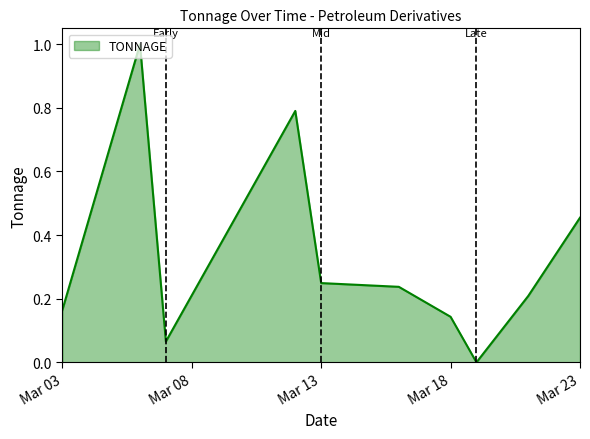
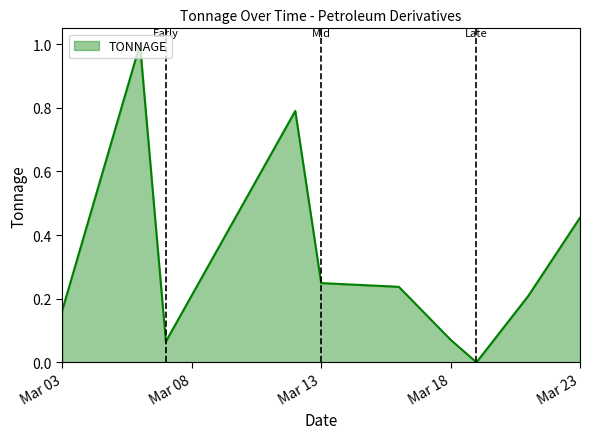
Mar 18: 0.14 -> 0.07
